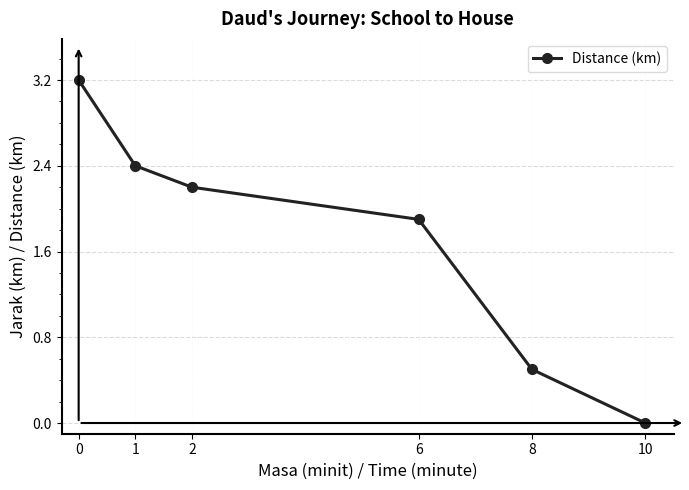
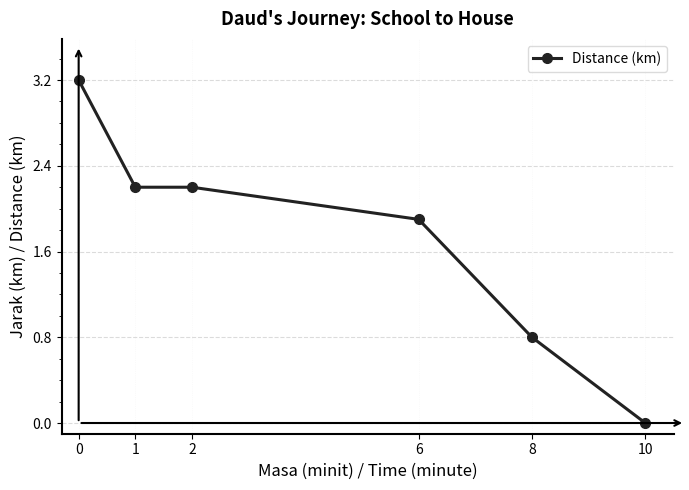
1: 2.4 -> 2.2
8: 0.5 -> 0.8
